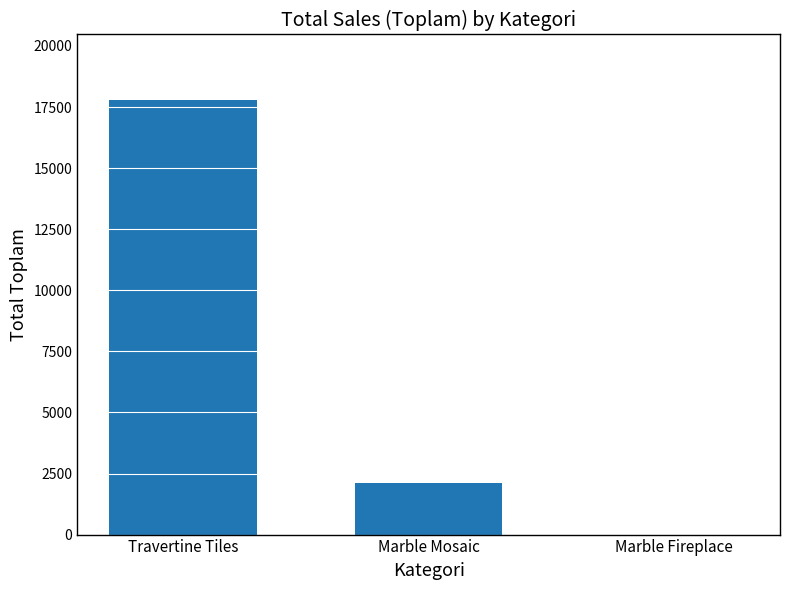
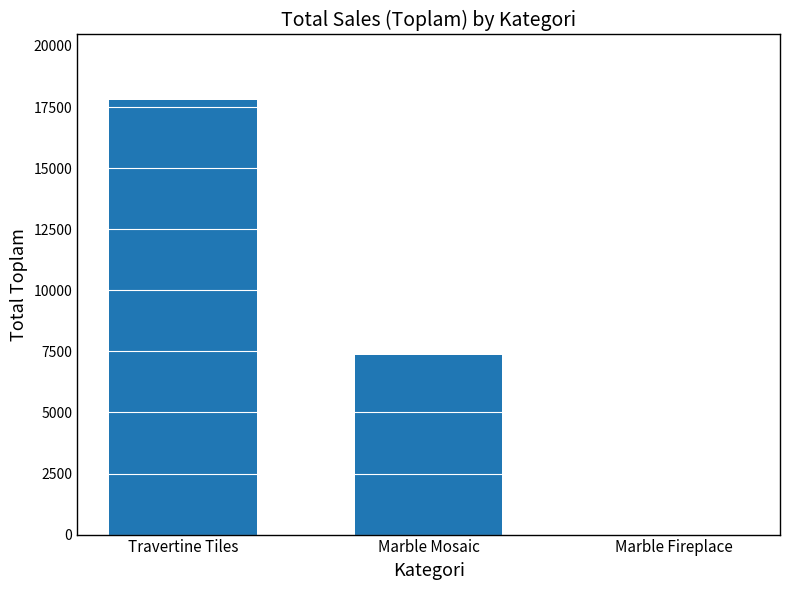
Marble Mosaic: 2100 -> 7300
